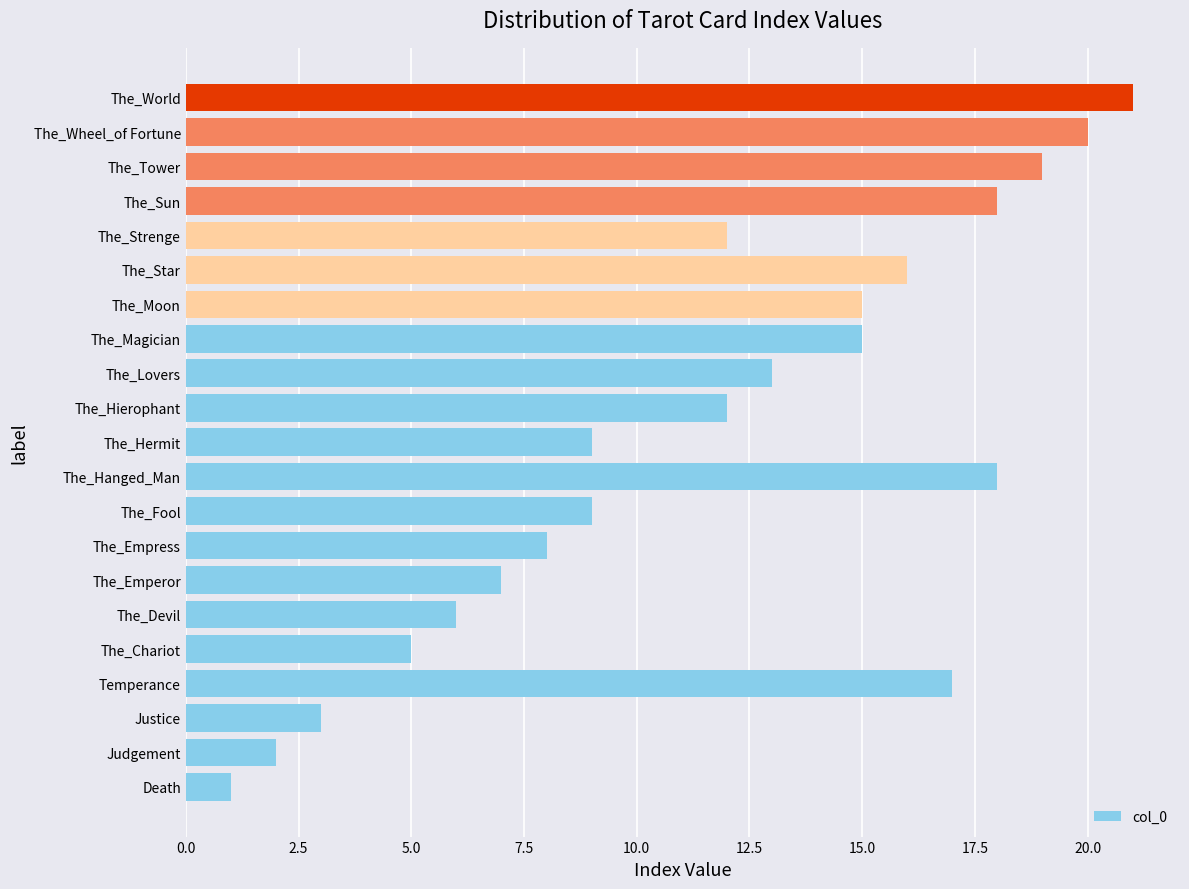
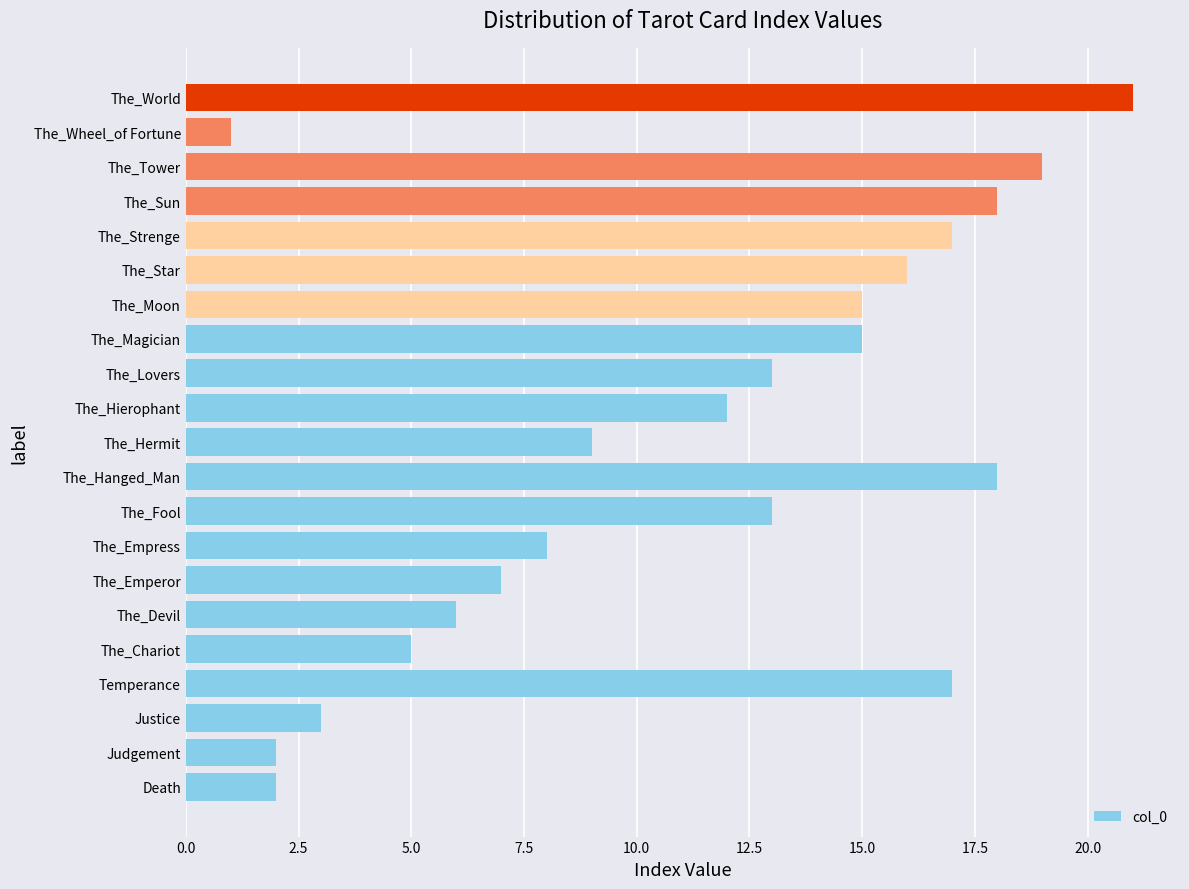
The_Wheel_of Fortune: 20 -> 1
The_Strenge: 12 -> 17
The_Fool: 9 -> 13
Death: 1 -> 2
